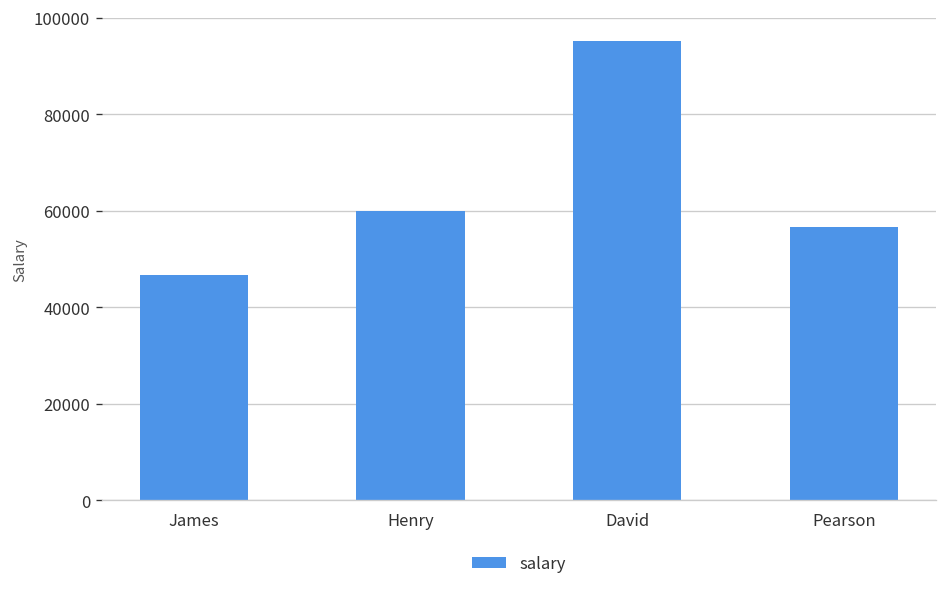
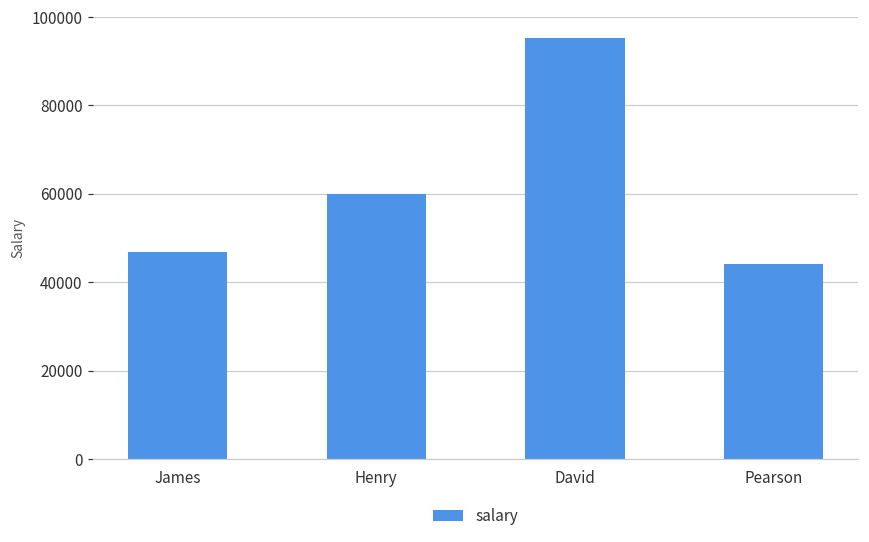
Pearson: 57000 -> 44000
